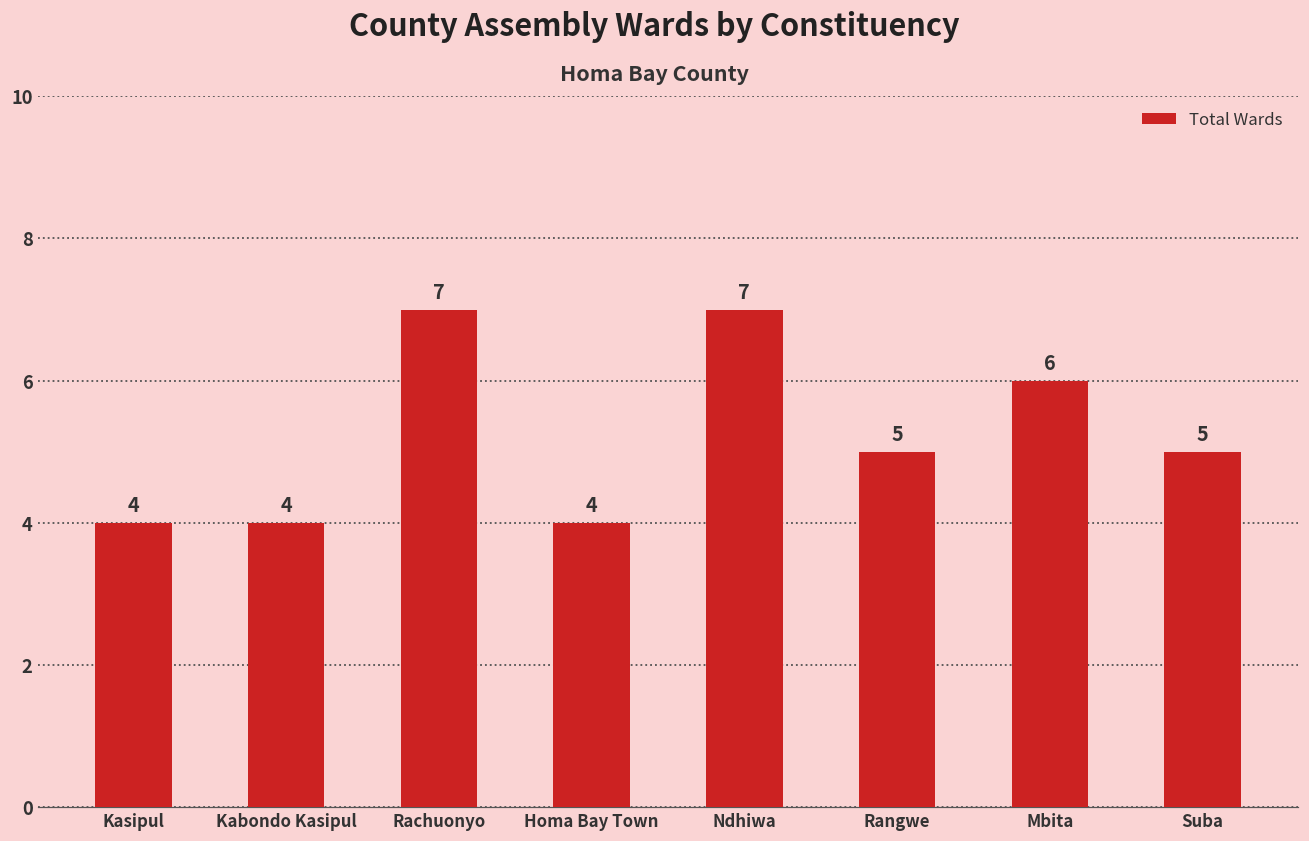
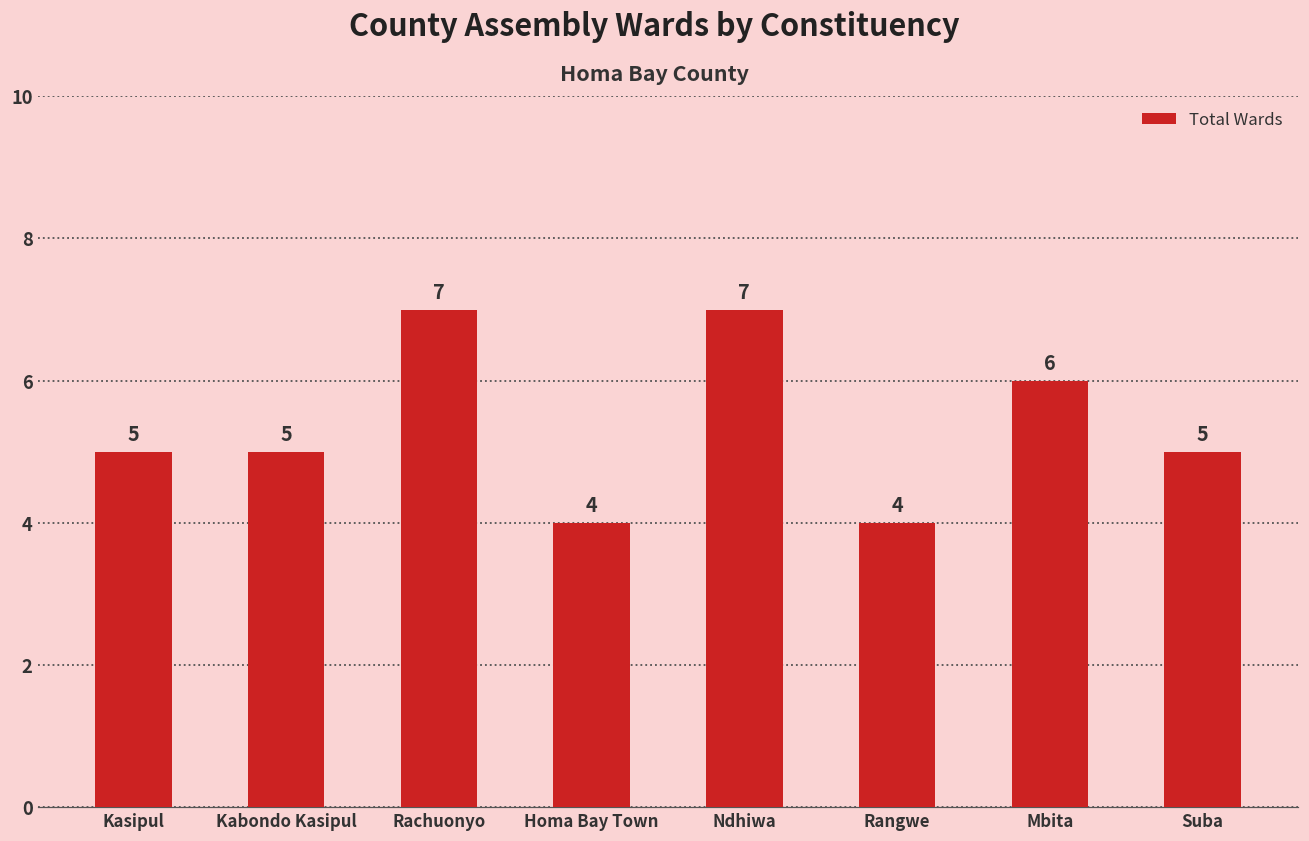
Kasipul: 4 -> 5
Kabondo Kasipul: 4 -> 5
Rangwe: 5 -> 4
